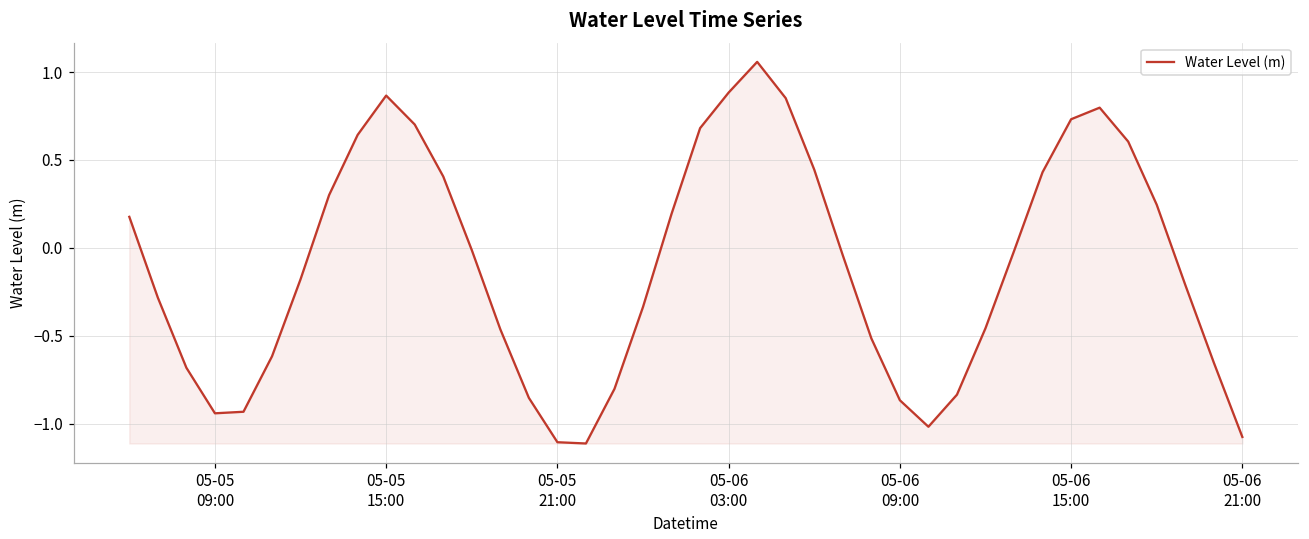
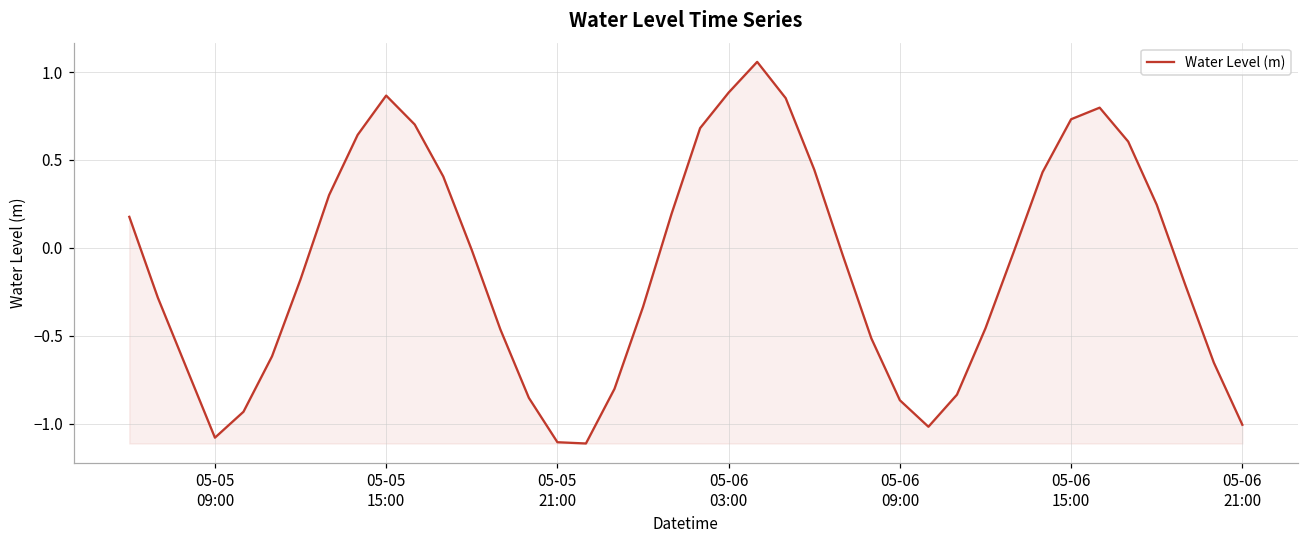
05-05 09:00: -0.94 -> -1.08
05-06 21:00: -1.08 -> -1.01
